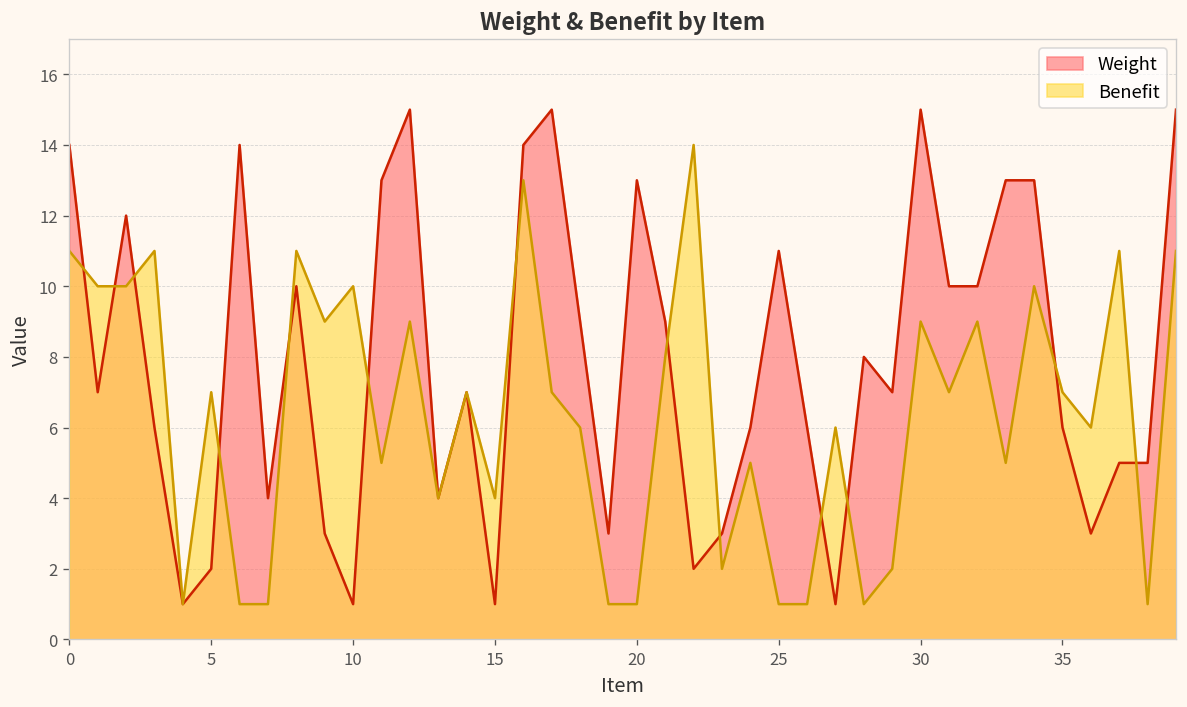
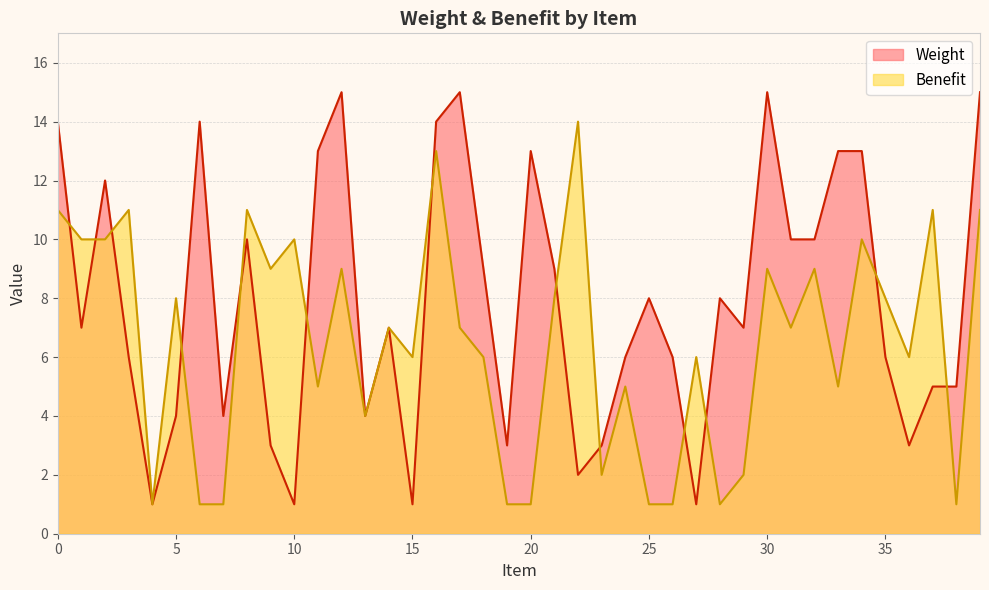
Weight, 5: 2 -> 4
Benefit, 5: 7 -> 8
Benefit, 15: 4 -> 6
Weight, 25: 11 -> 8
Benefit, 35: 7 -> 8
